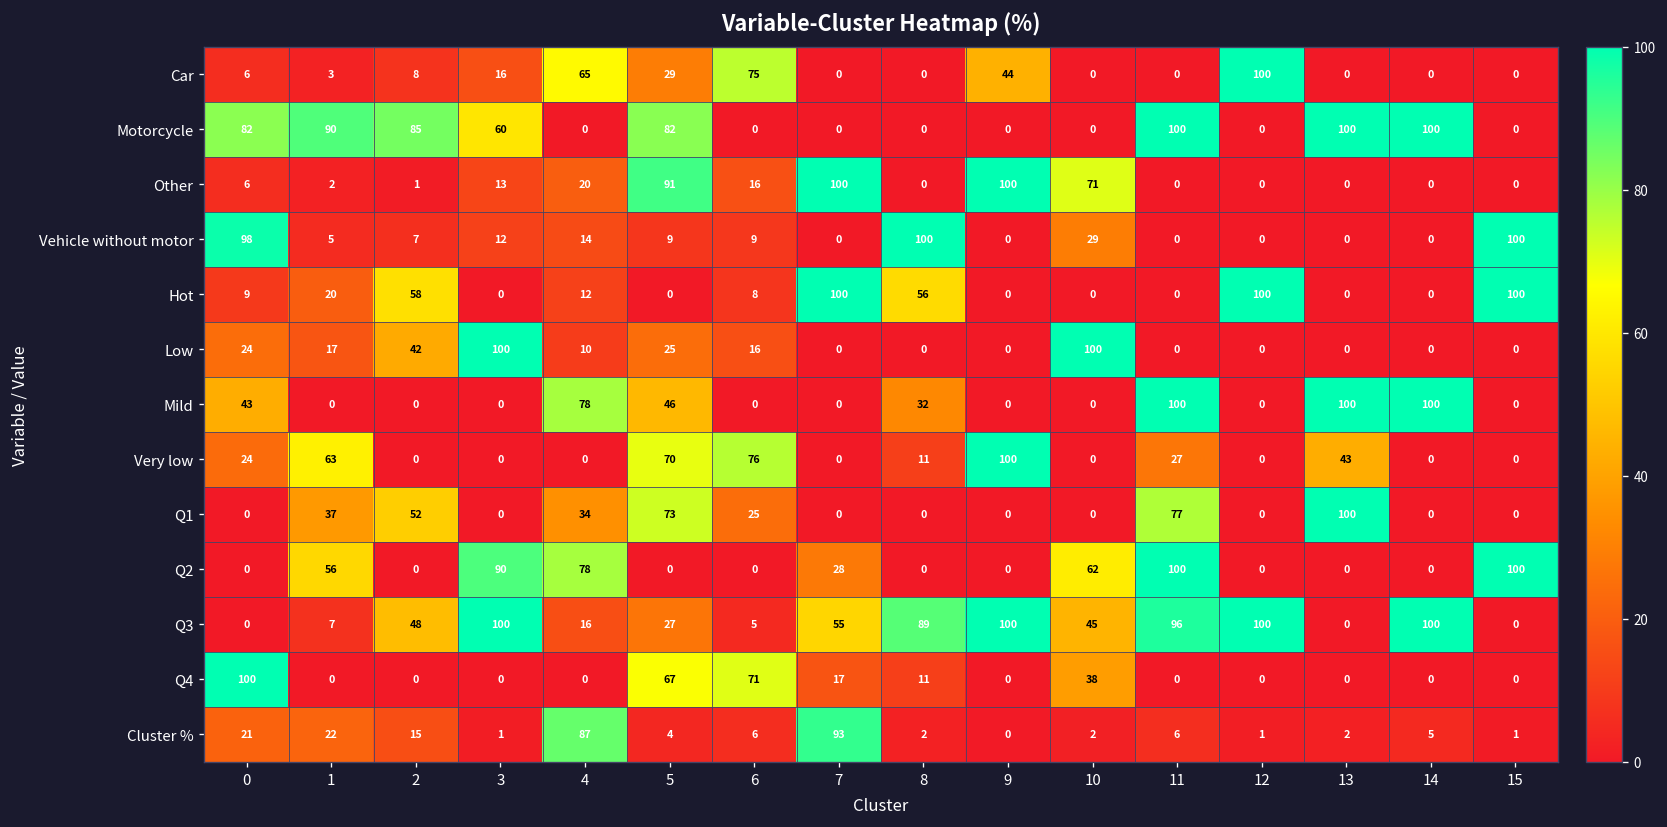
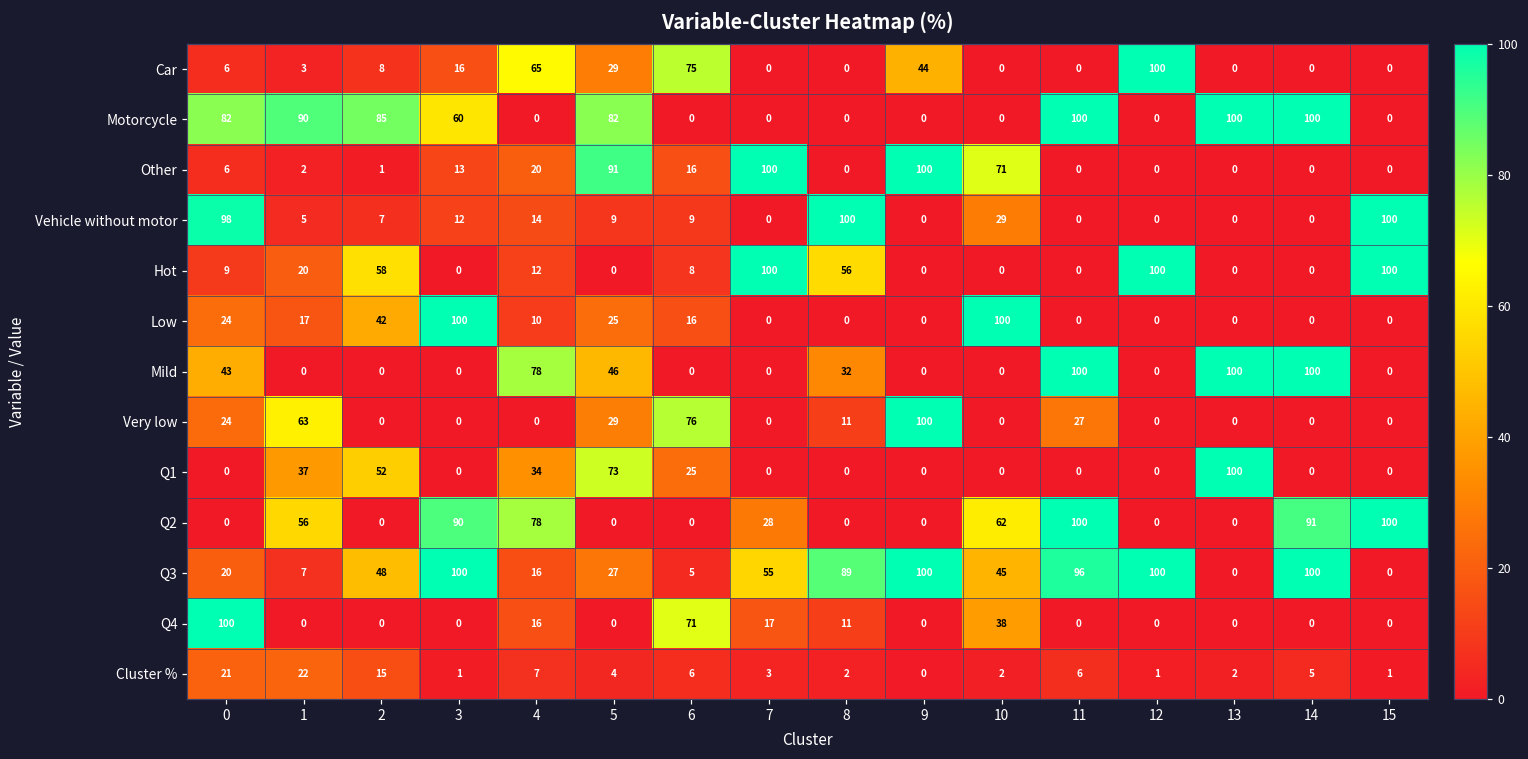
Very low, 5: 70 -> 29
Very low, 13: 43 -> 0
Q1, 11: 77 -> 0
Q2, 14: 0 -> 91
Q3, 0: 0 -> 20
Q4, 4: 0 -> 16
Q4, 5: 67 -> 0
Cluster %, 4: 87 -> 7
Cluster %, 7: 93 -> 3
